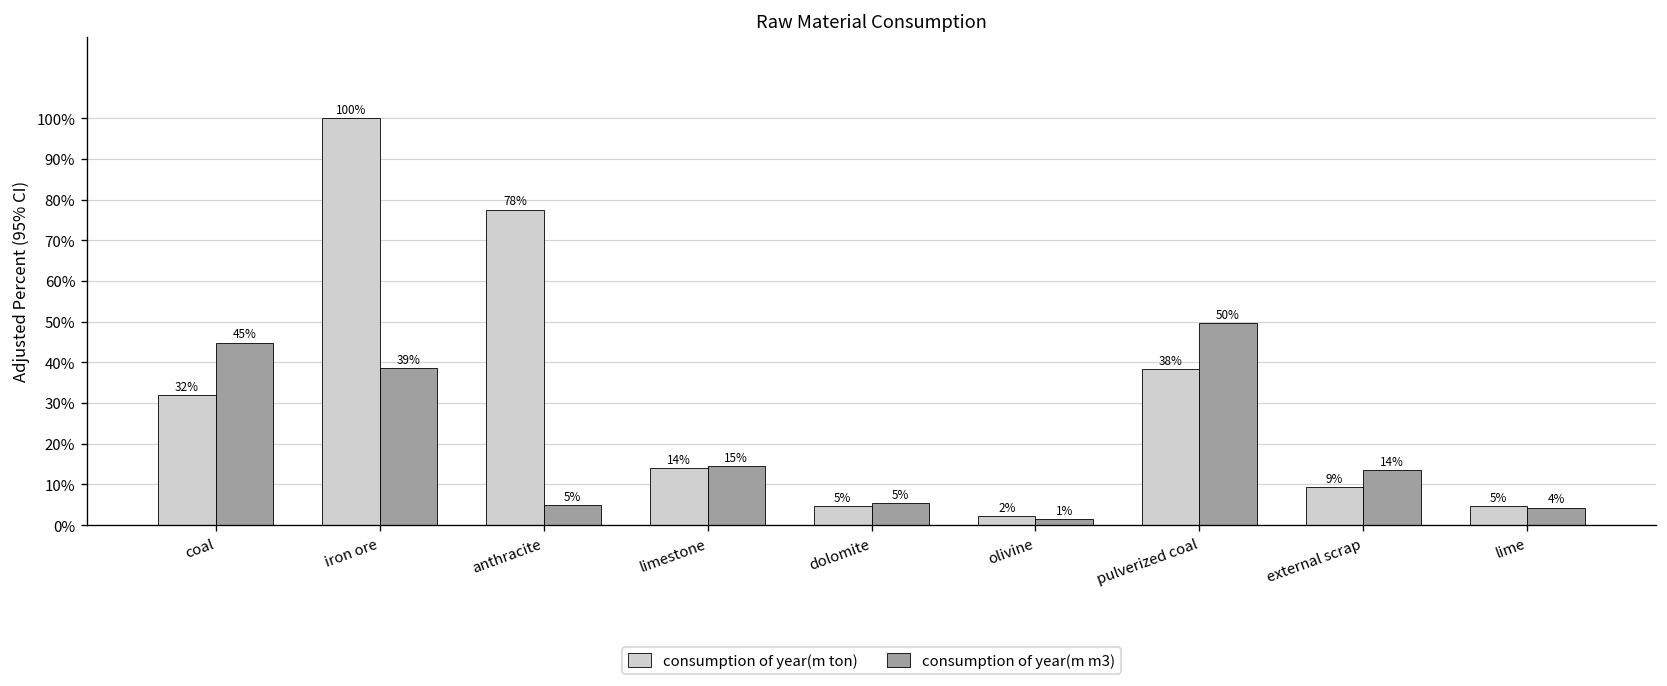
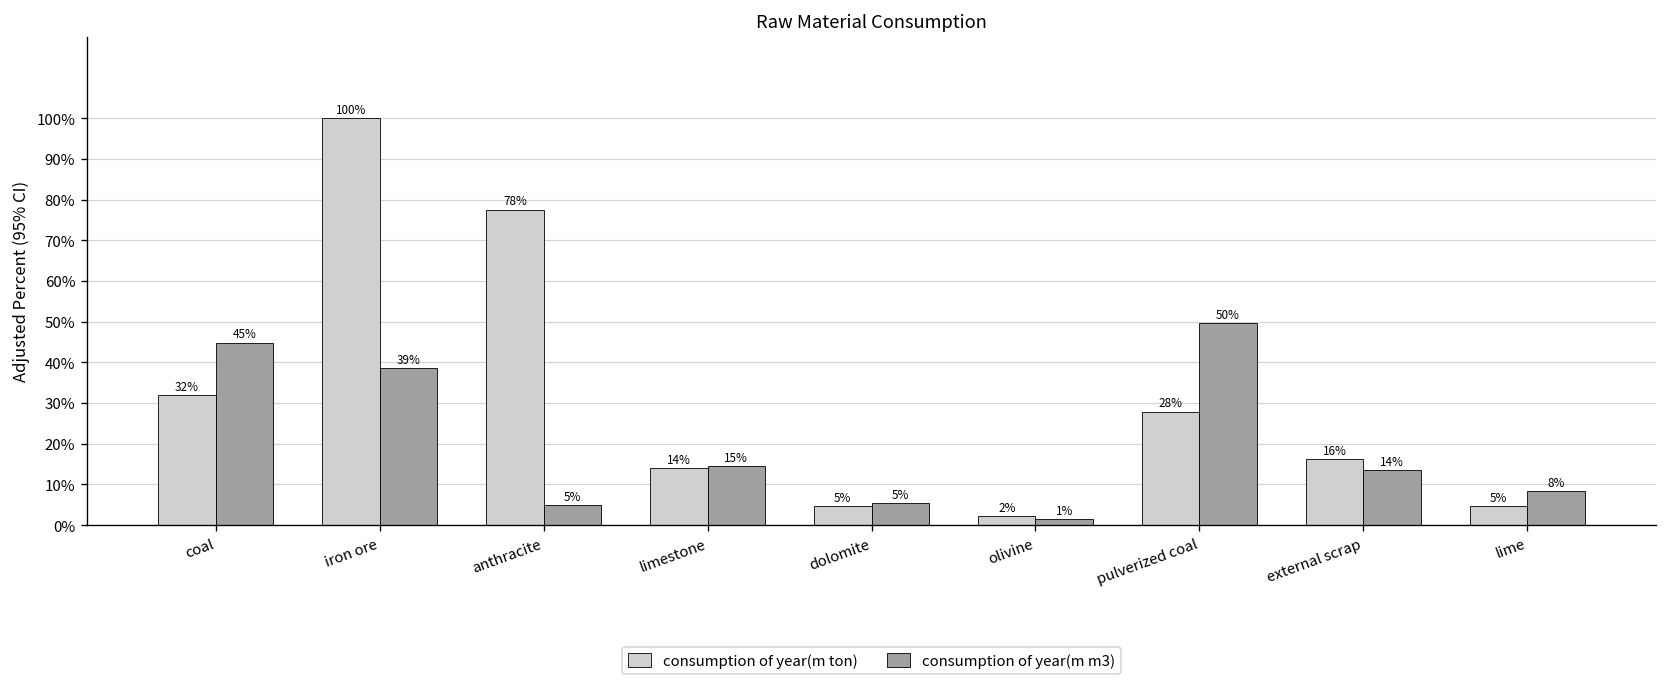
consumption of year(m ton), pulverized coal: 38% -> 28%
consumption of year(m ton), external scrap: 9% -> 16%
consumption of year(m m3), lime: 4% -> 8%
